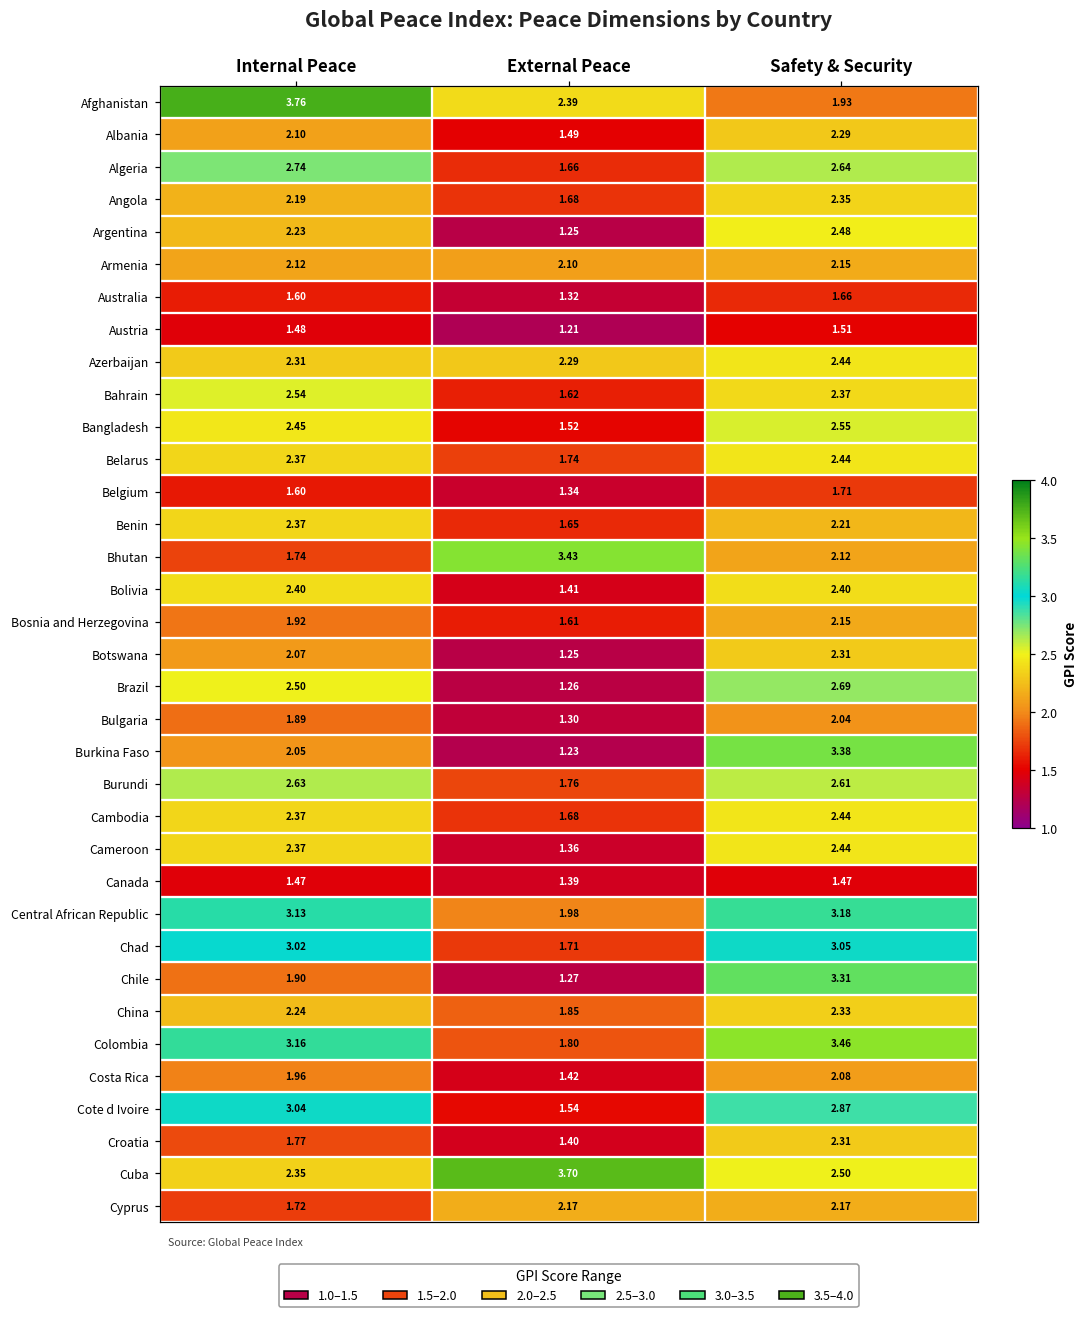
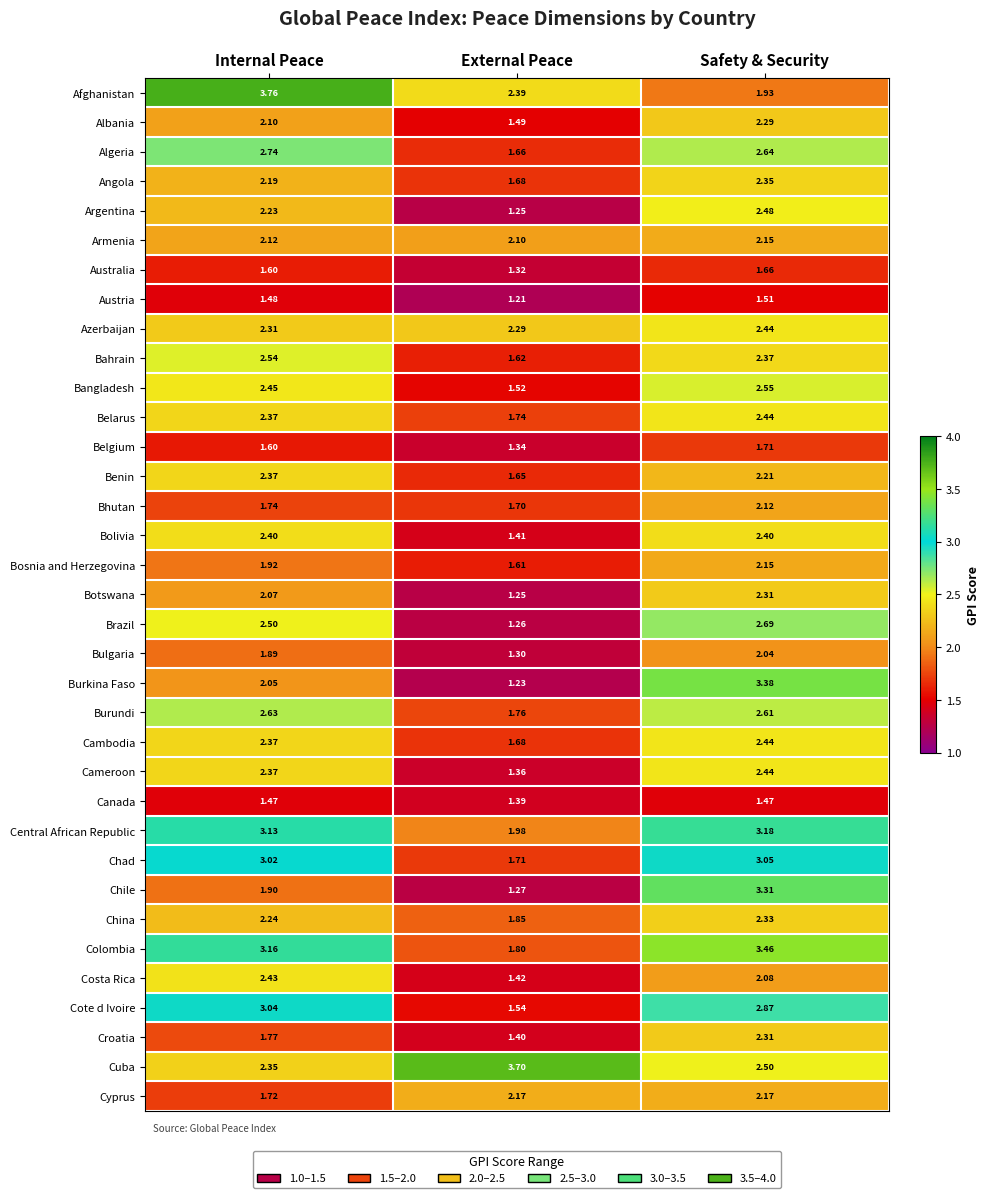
Bhutan, External Peace: 3.43 -> 1.70
Costa Rica, Internal Peace: 1.96 -> 2.43
